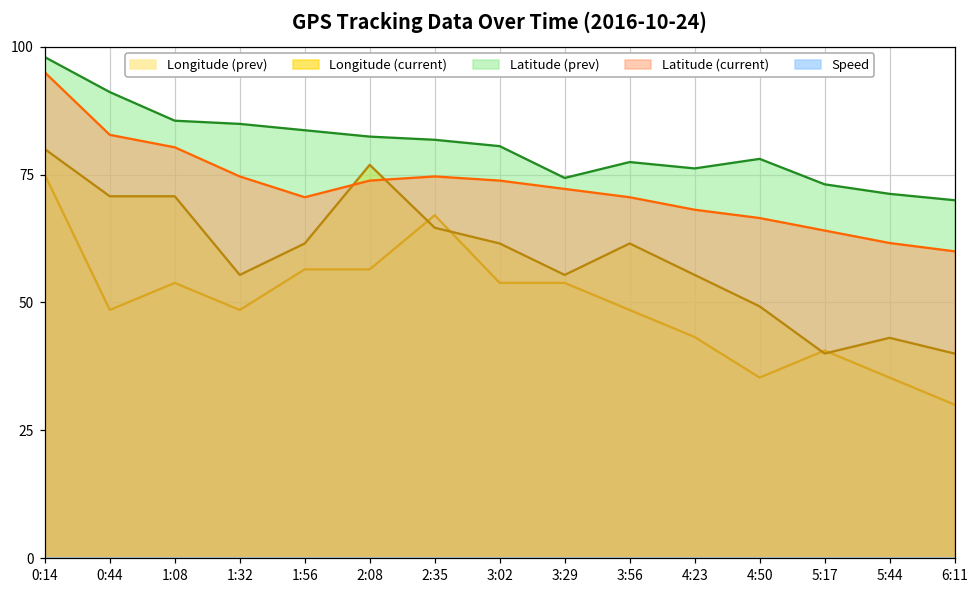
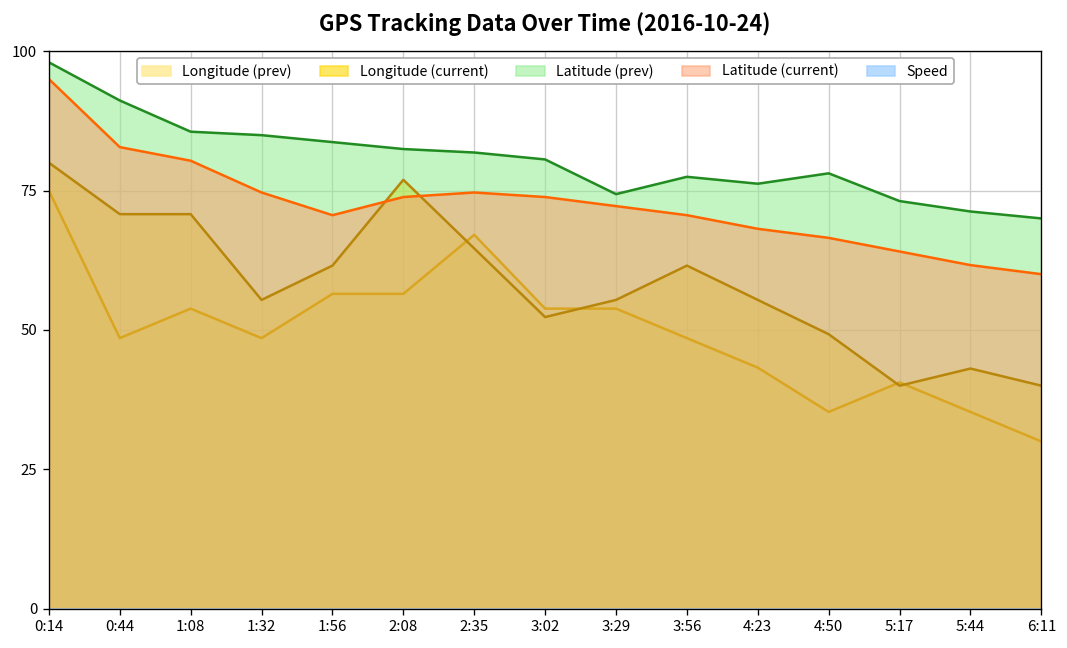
Longitude (current), 3:02: 62 -> 52
